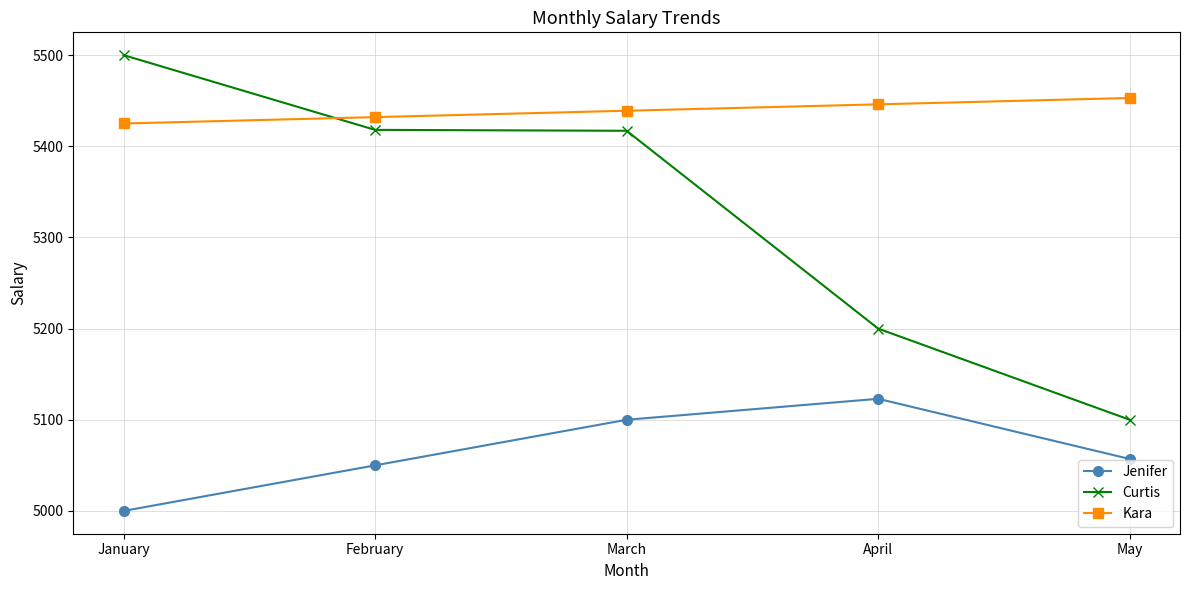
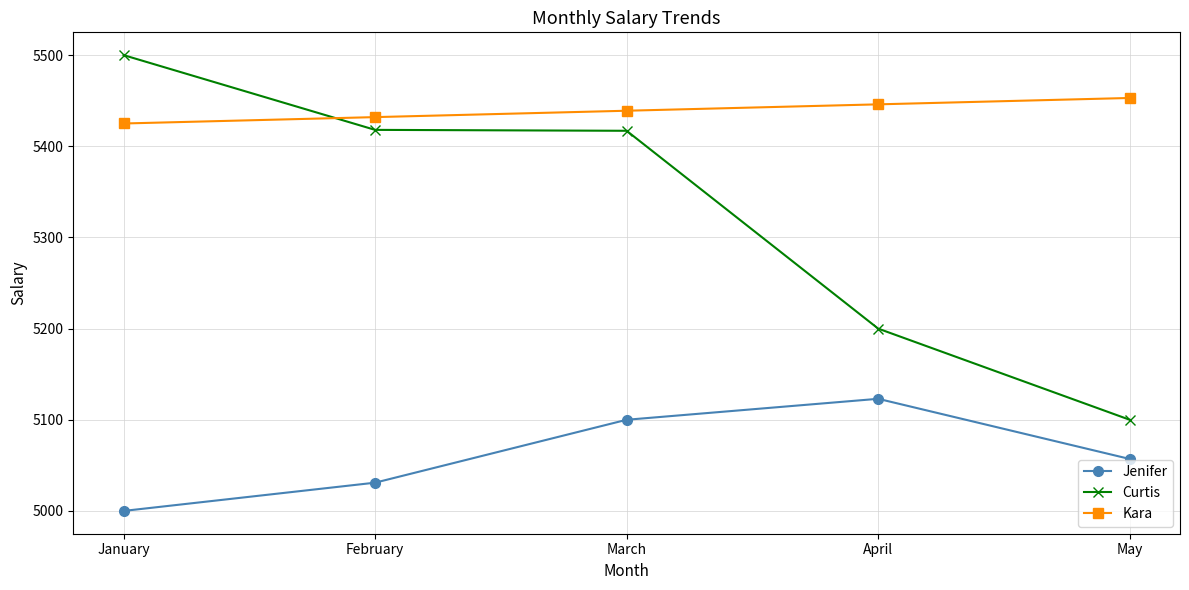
Jenifer, February: 5050 -> 5030
